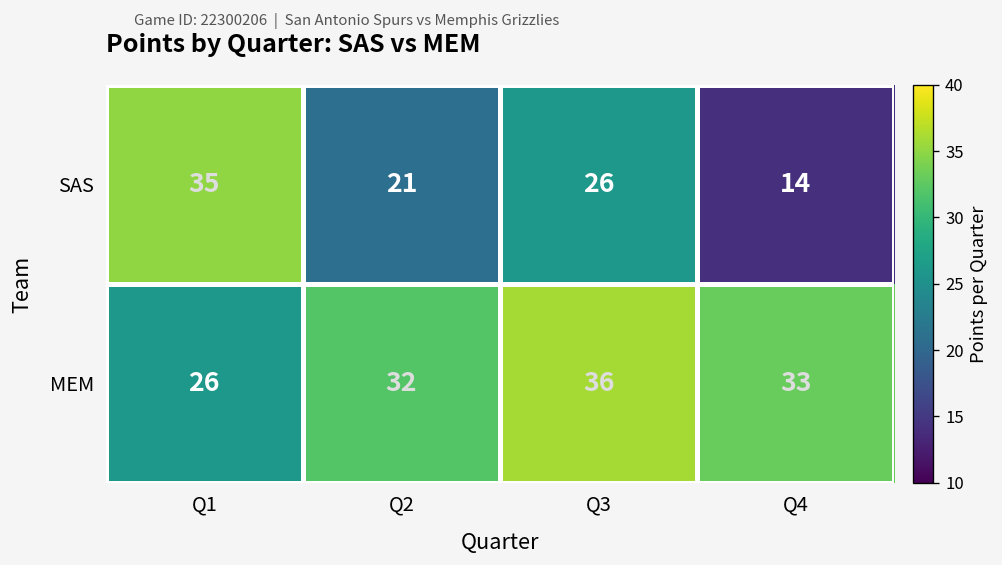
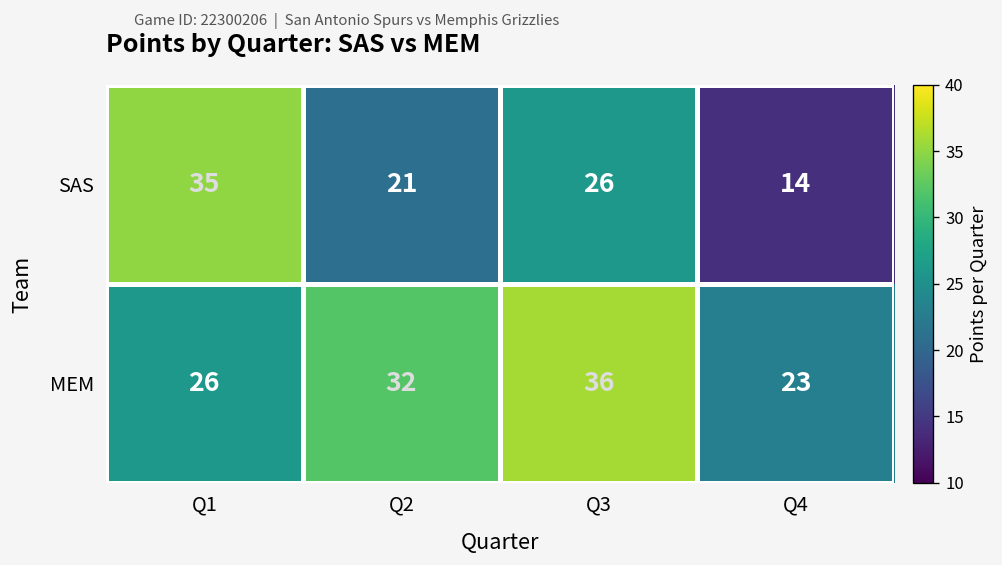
MEM, Q4: 33 -> 23
